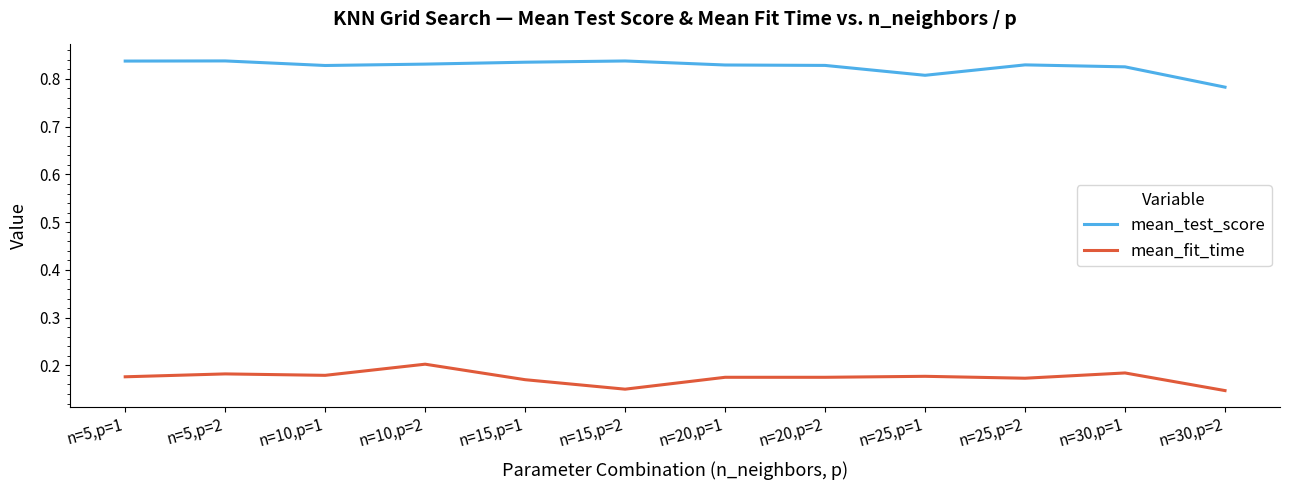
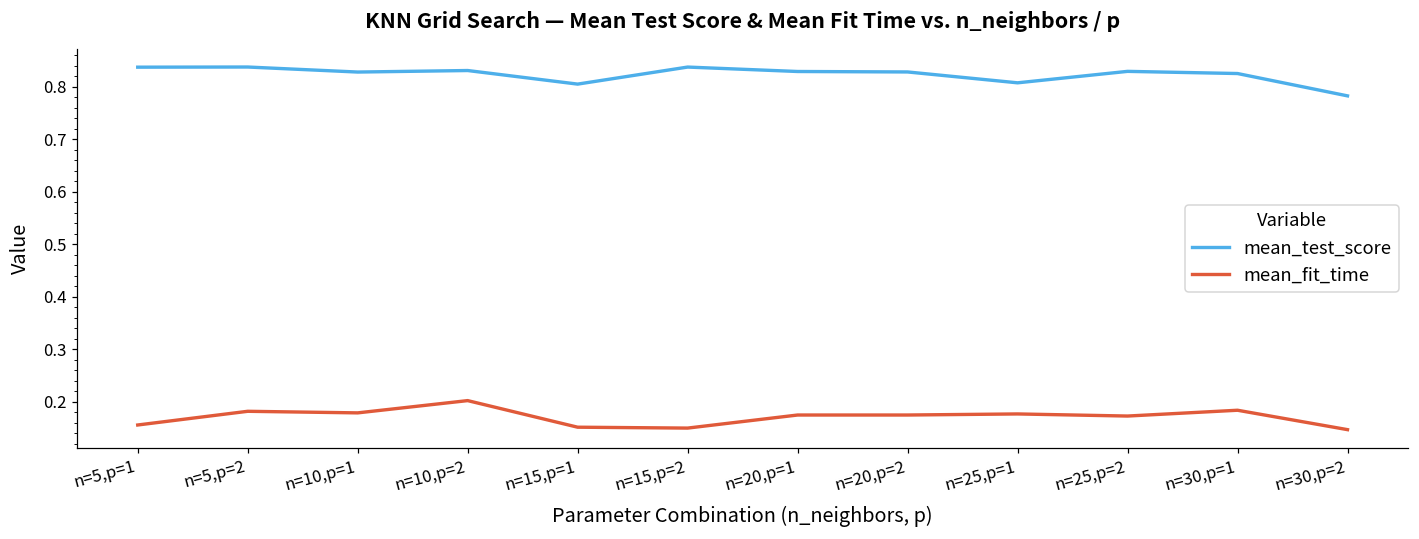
mean_fit_time, n=5,p=1: 0.18 -> 0.16
mean_test_score, n=15,p=1: 0.84 -> 0.81
mean_fit_time, n=15,p=1: 0.17 -> 0.15
